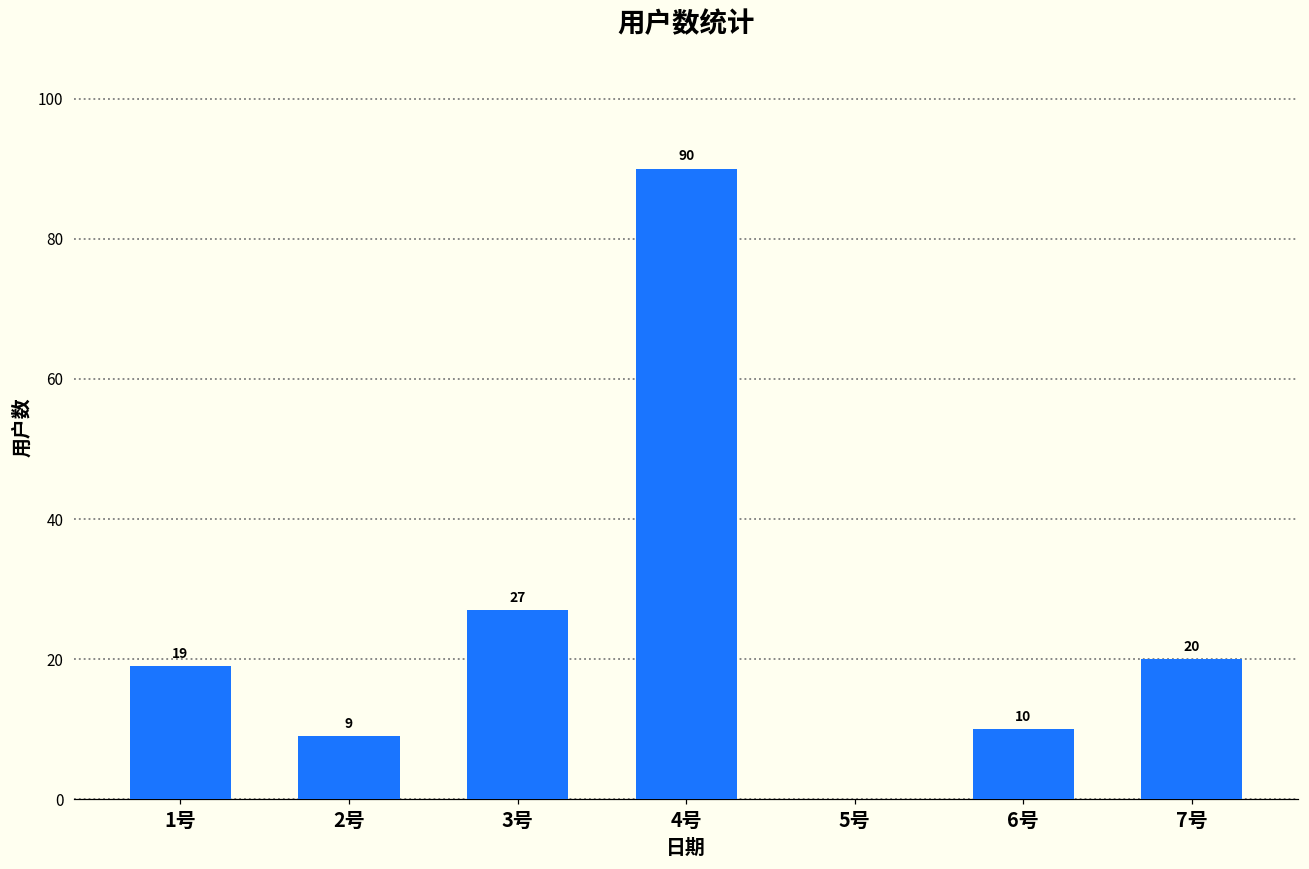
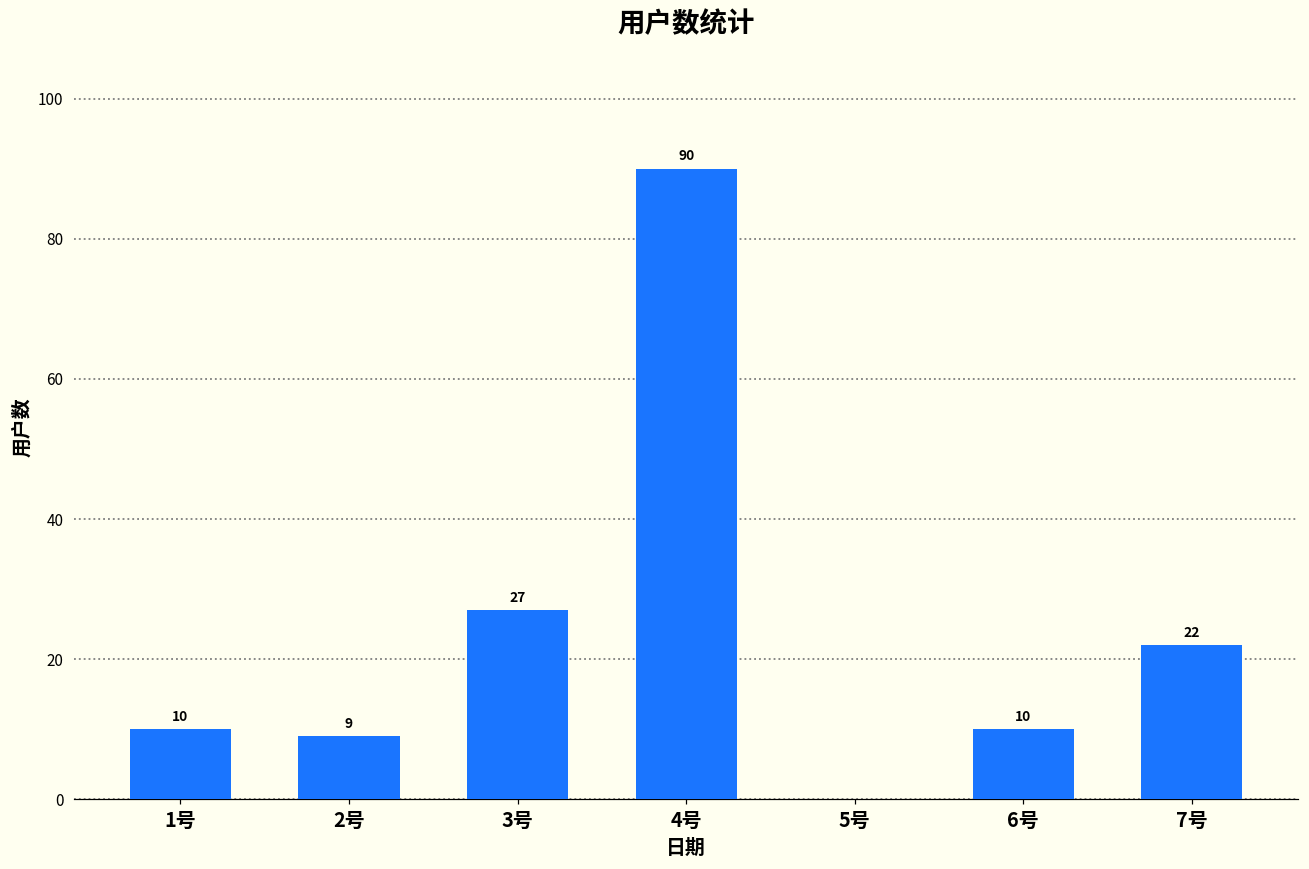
1号: 19 -> 10
7号: 20 -> 22
